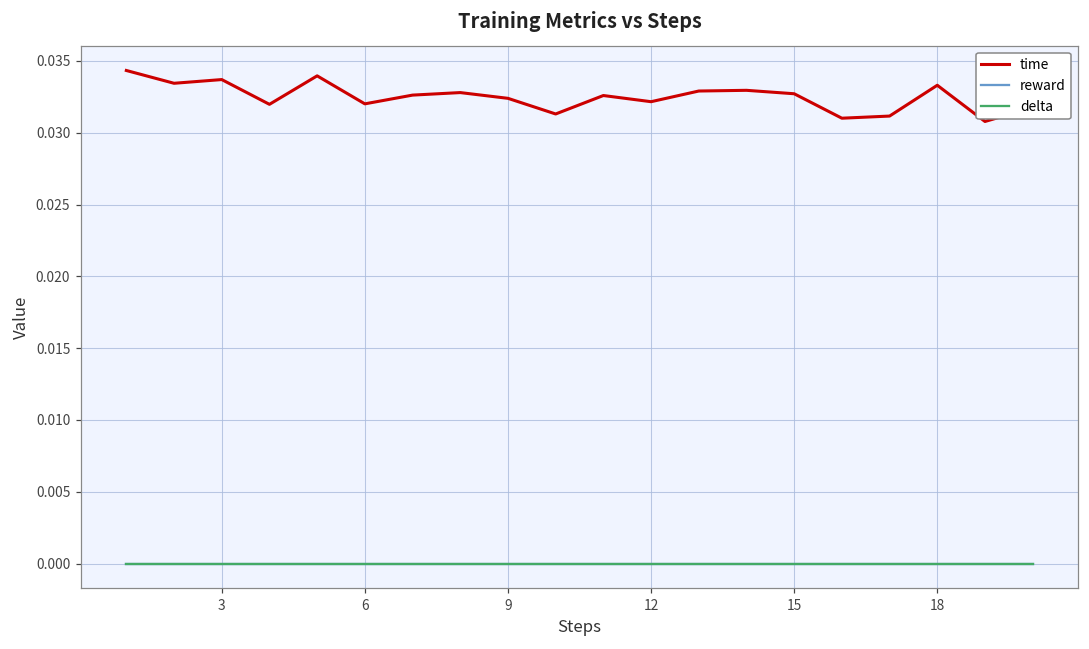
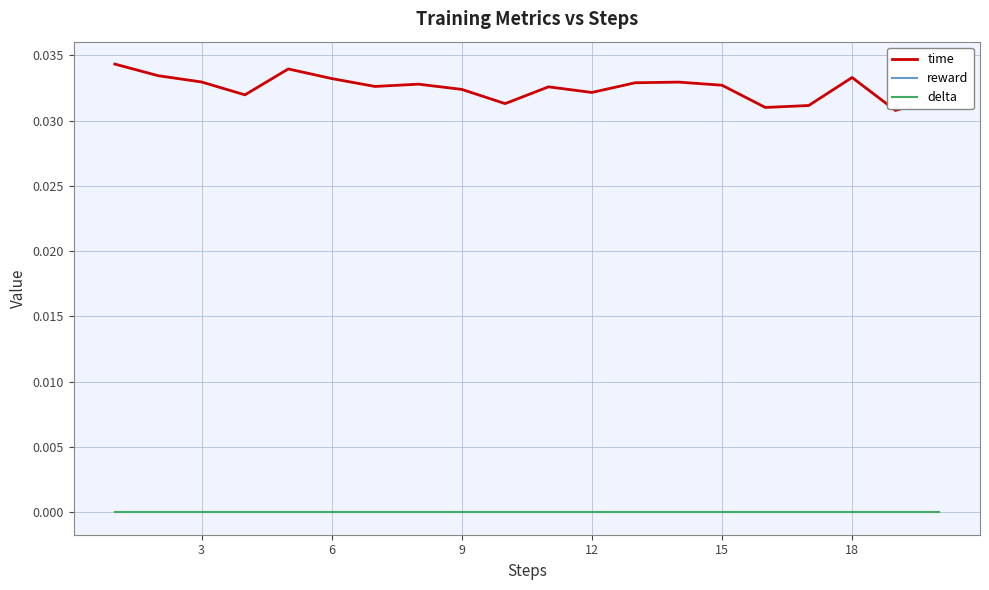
time, 3: 0.0337 -> 0.0330
time, 6: 0.0320 -> 0.0332
